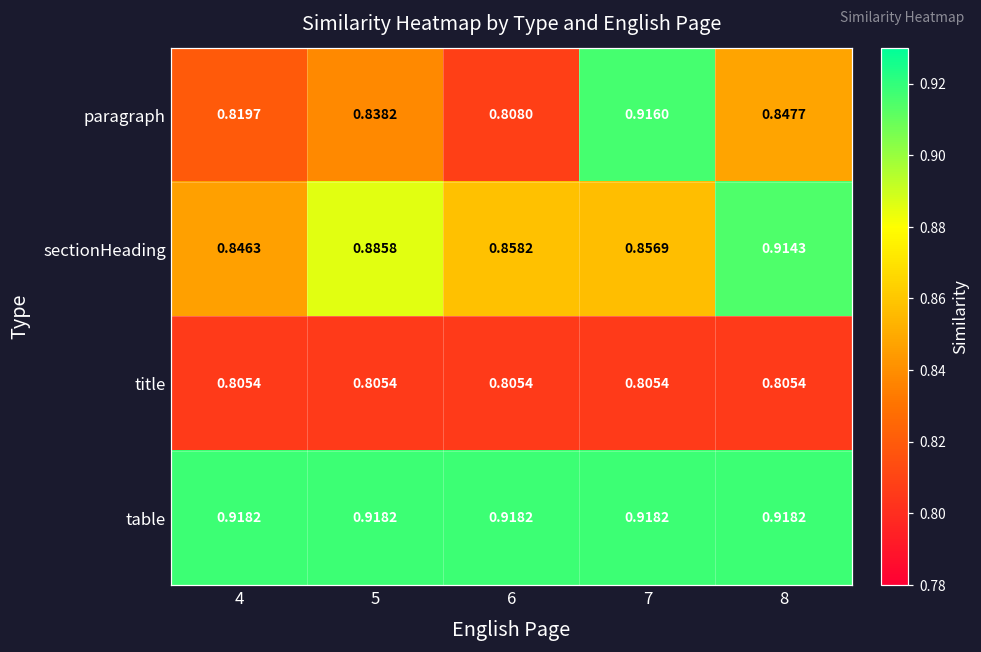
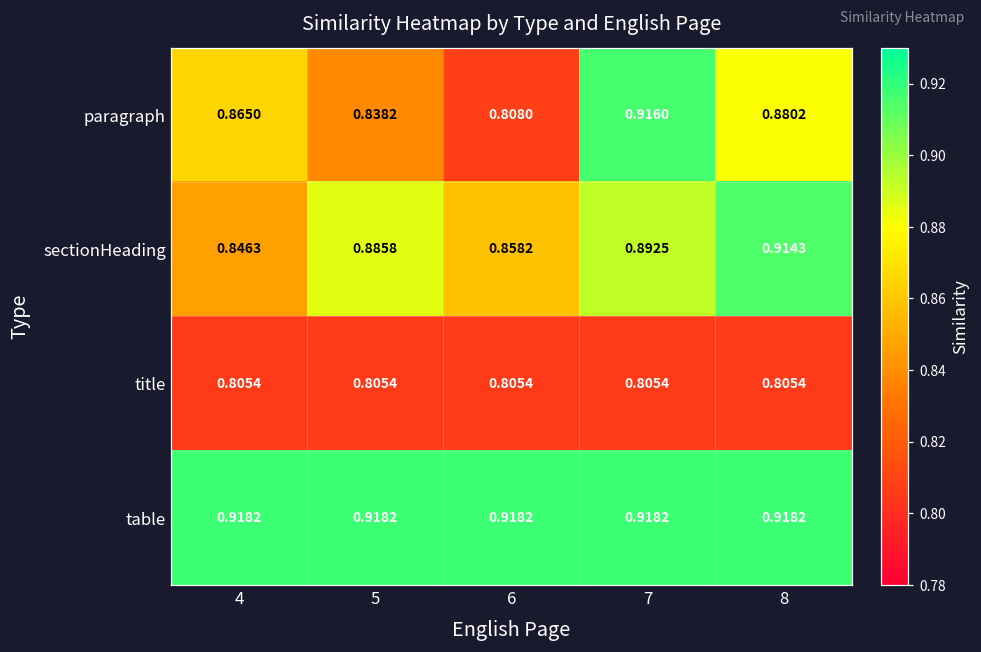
paragraph, 4: 0.8197 -> 0.8650
paragraph, 8: 0.8477 -> 0.8802
sectionHeading, 7: 0.8569 -> 0.8925
